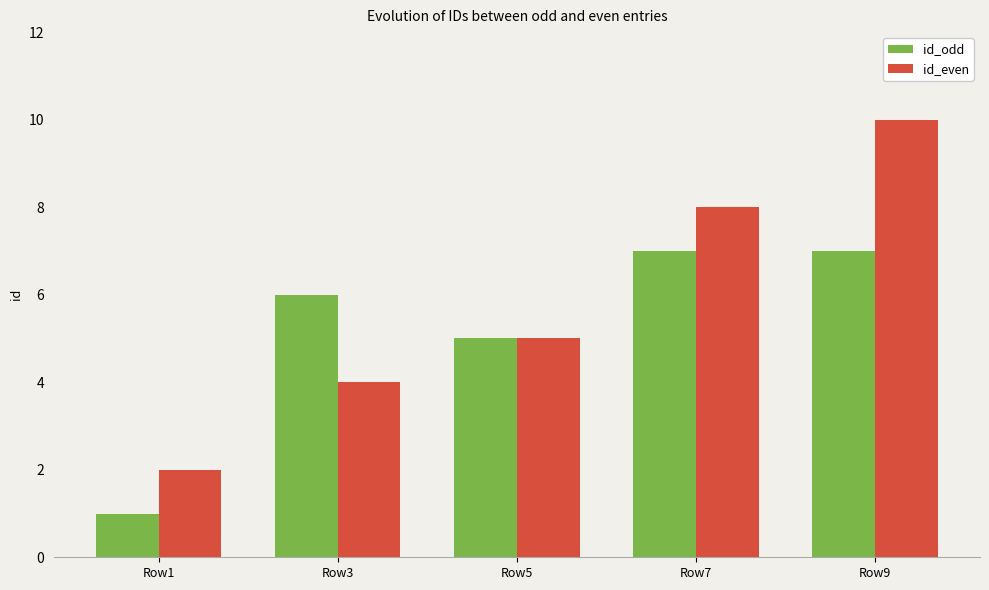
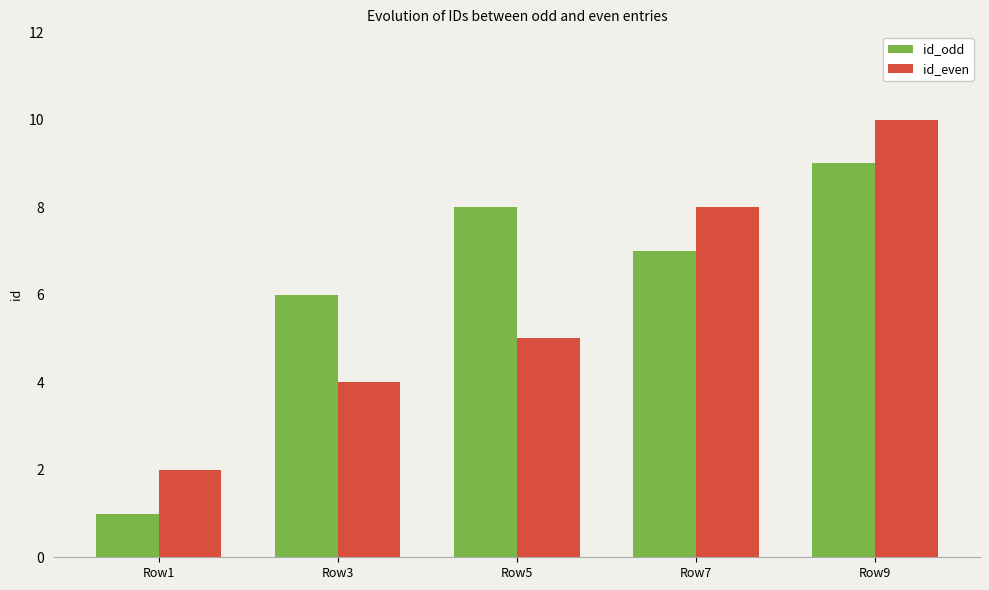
id_odd, Row5: 5 -> 8
id_odd, Row9: 7 -> 9
